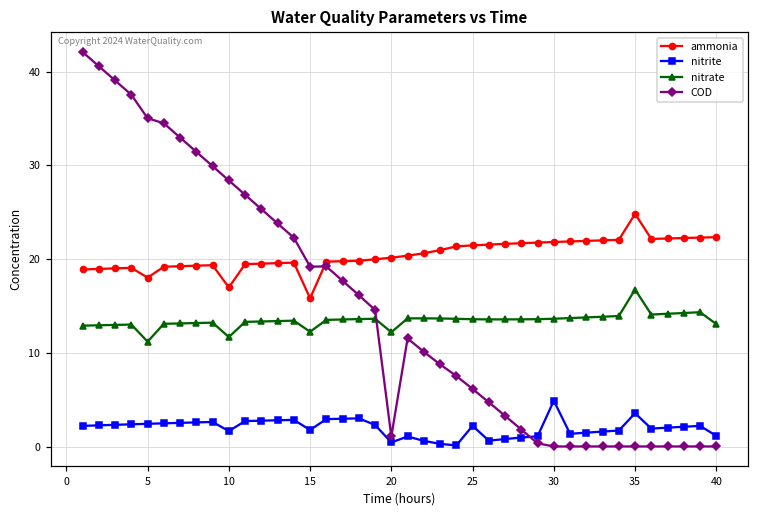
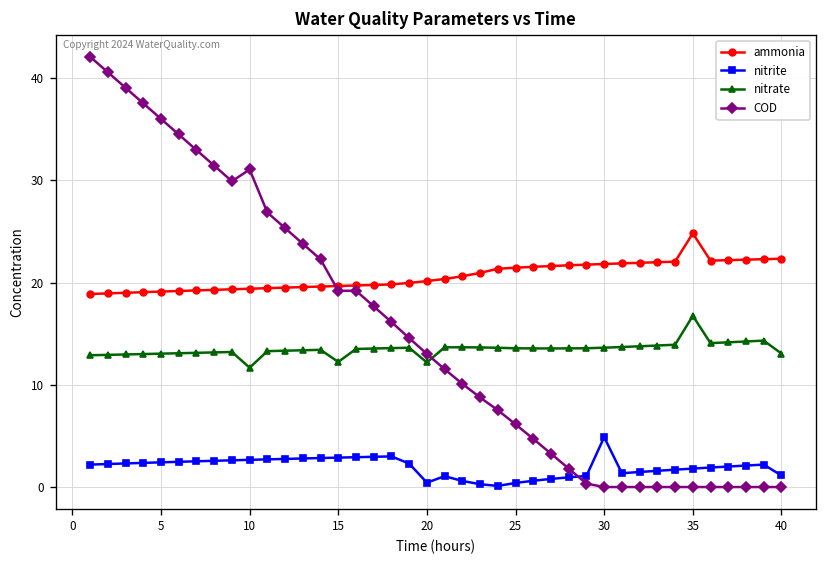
ammonia, 5: 18 -> 19
nitrate, 5: 11 -> 13
COD, 5: 35 -> 36
ammonia, 10: 17 -> 19
nitrite, 10: 2 -> 3
COD, 10: 28 -> 31
ammonia, 15: 16 -> 20
nitrite, 15: 2 -> 3
COD, 20: 1 -> 13
nitrite, 25: 2 -> 0
nitrite, 35: 4 -> 2
